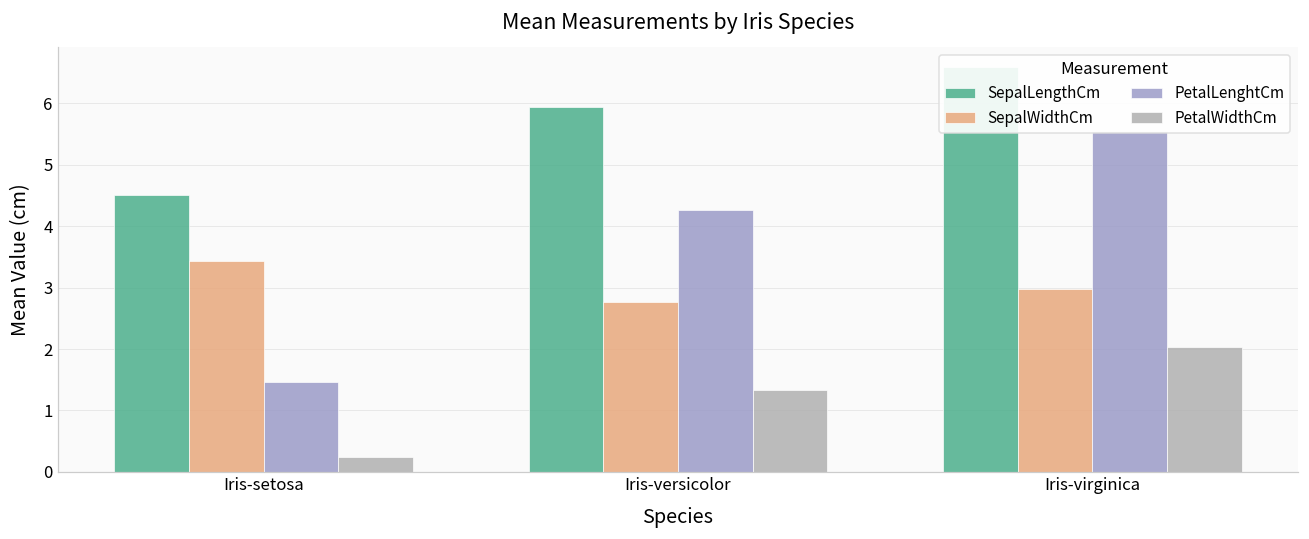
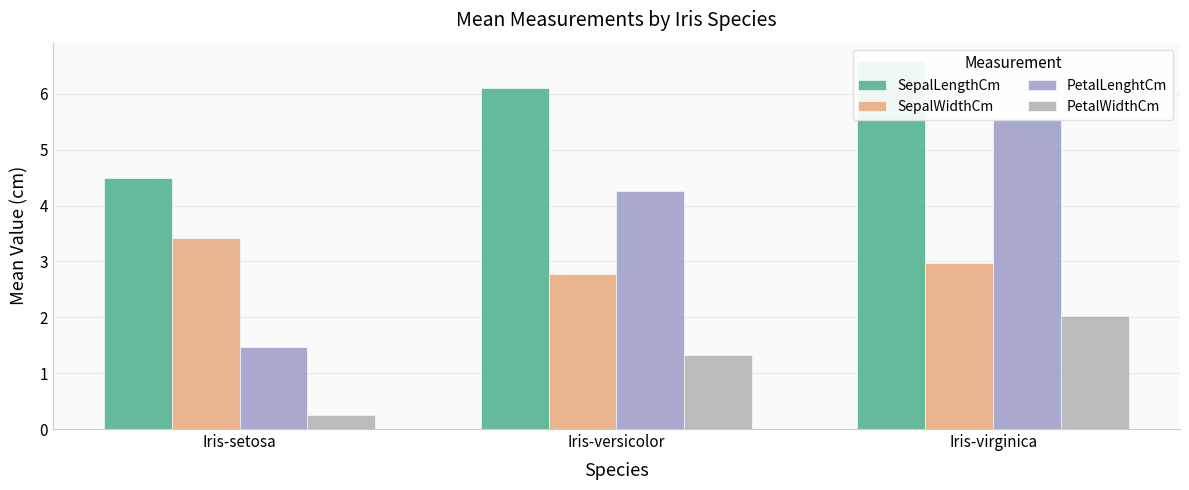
SepalLengthCm, Iris-versicolor: 5.9 -> 6.1
